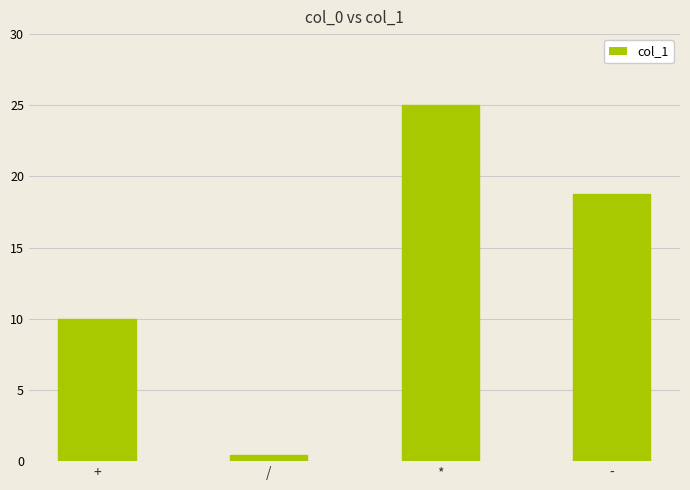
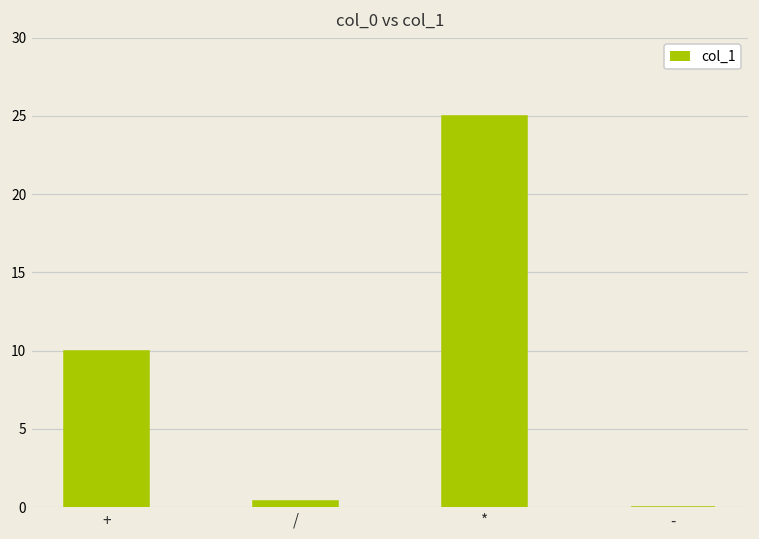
-: 18.8 -> 0.0
